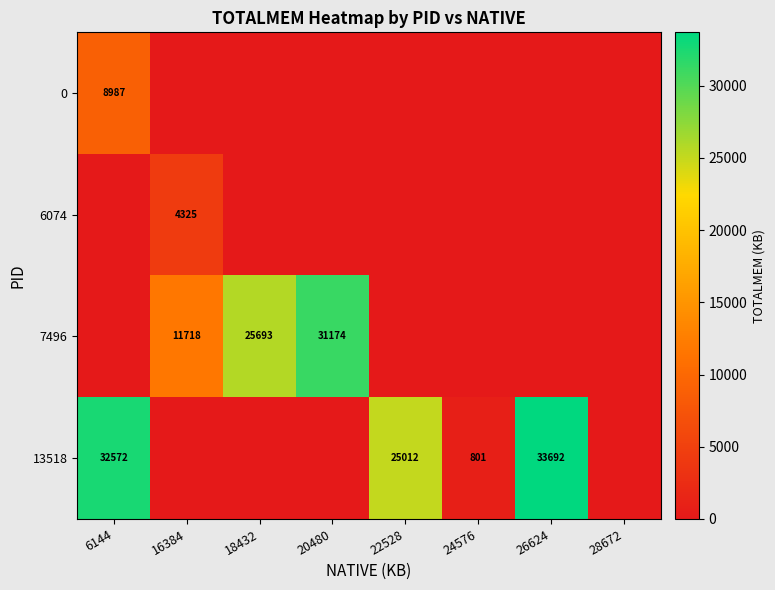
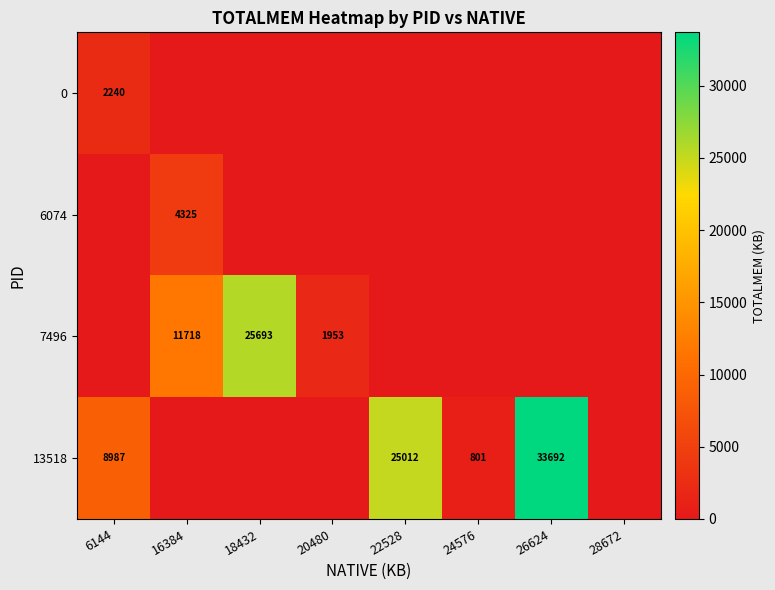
0, 6144: 8987 -> 2240
7496, 20480: 31174 -> 1953
13518, 6144: 32572 -> 8987
